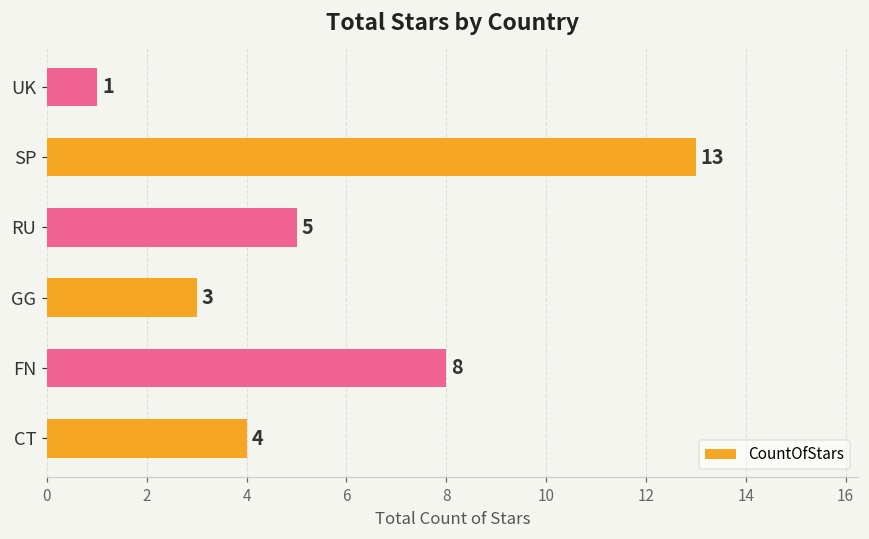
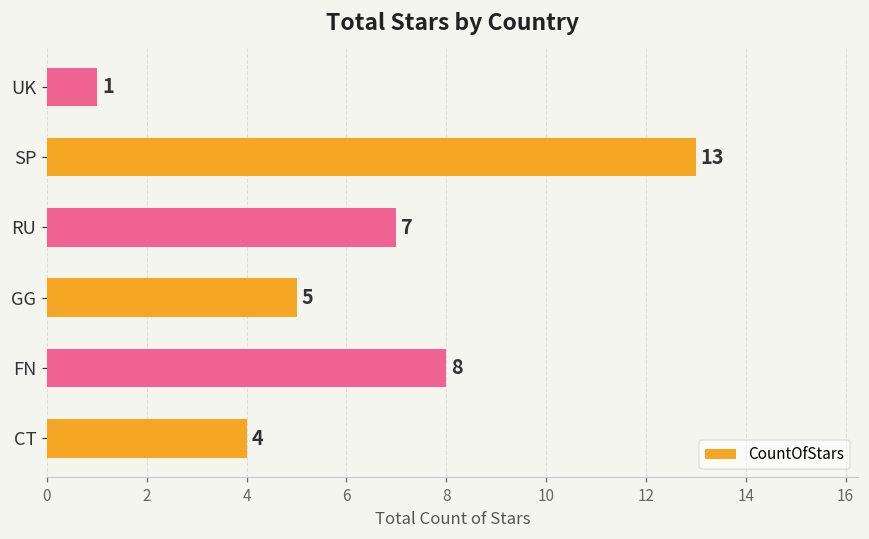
RU: 5 -> 7
GG: 3 -> 5
